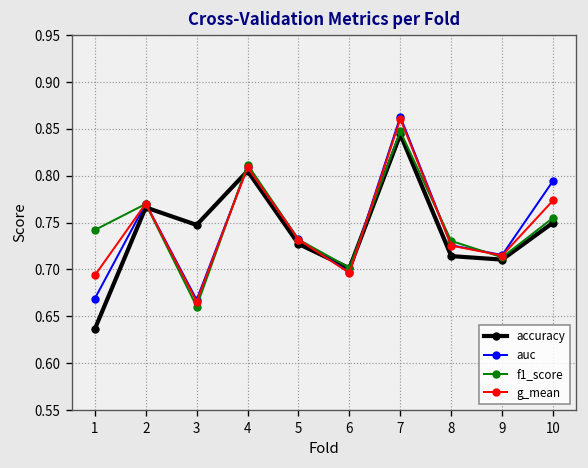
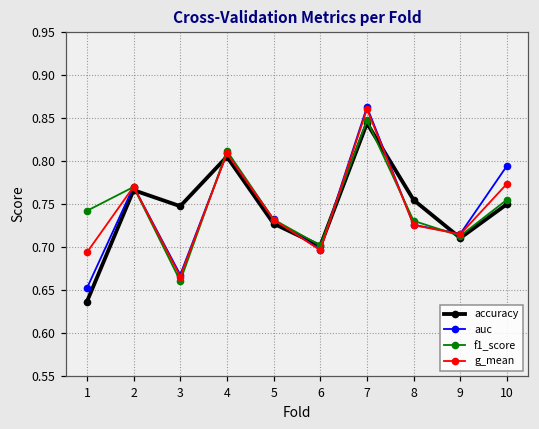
auc, 1: 0.67 -> 0.65
accuracy, 8: 0.71 -> 0.75
